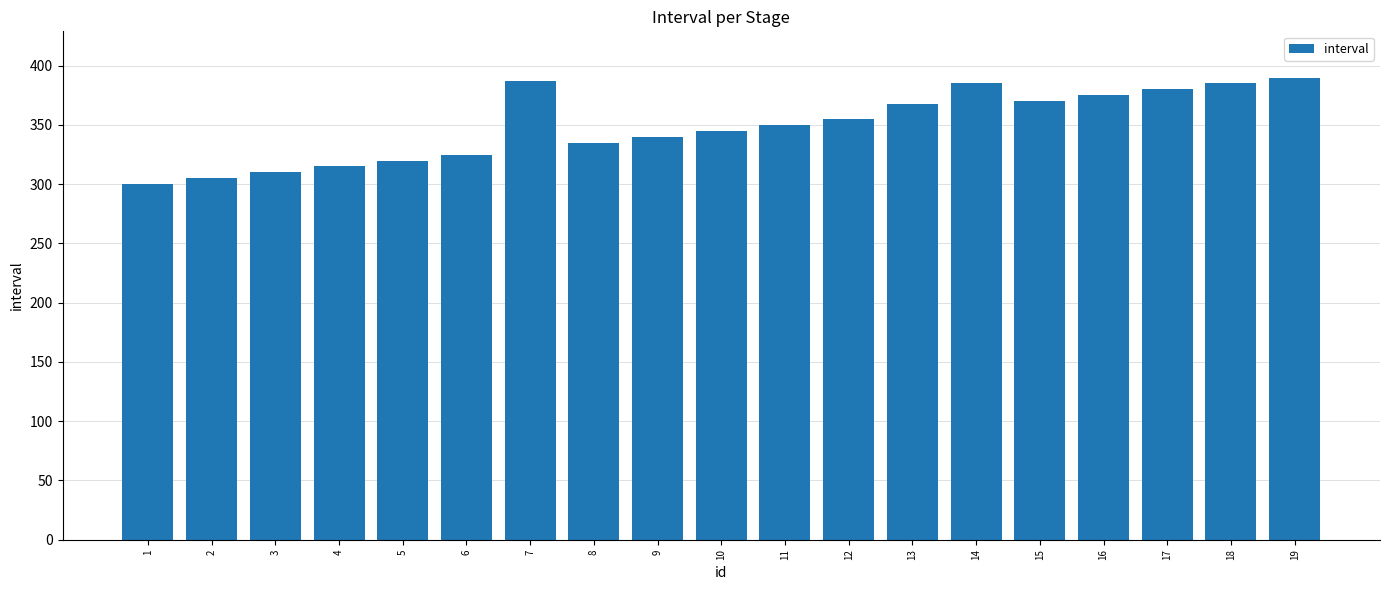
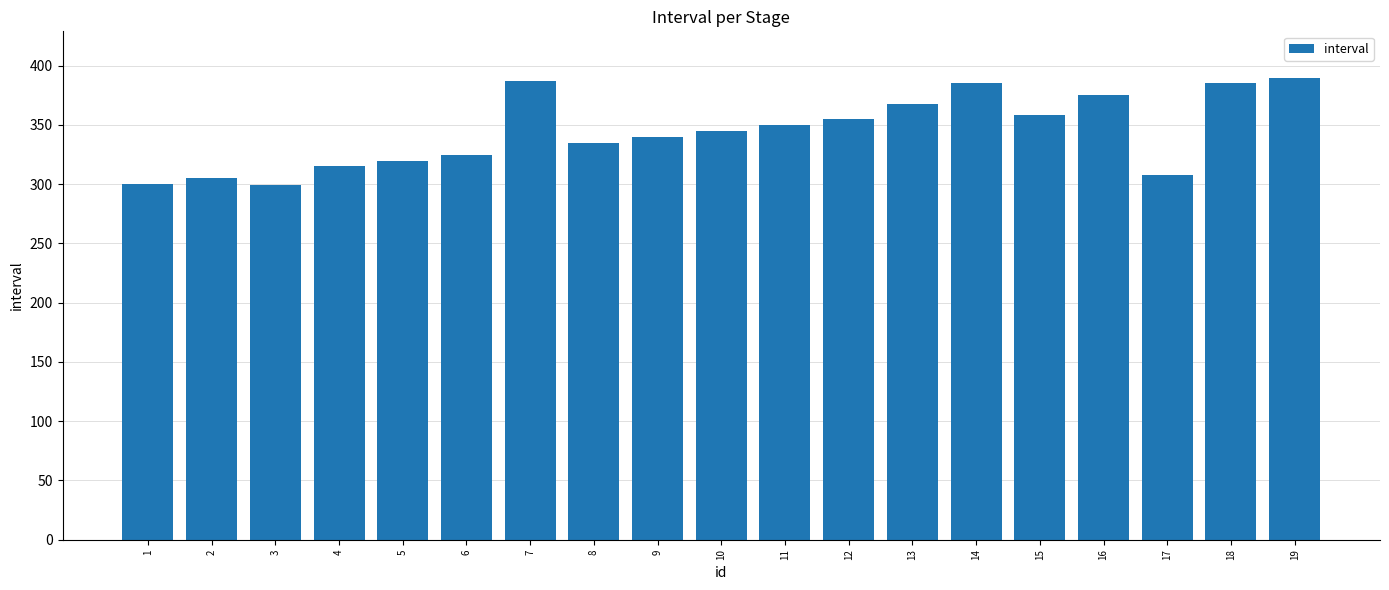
3: 310 -> 299
15: 370 -> 358
17: 380 -> 308
